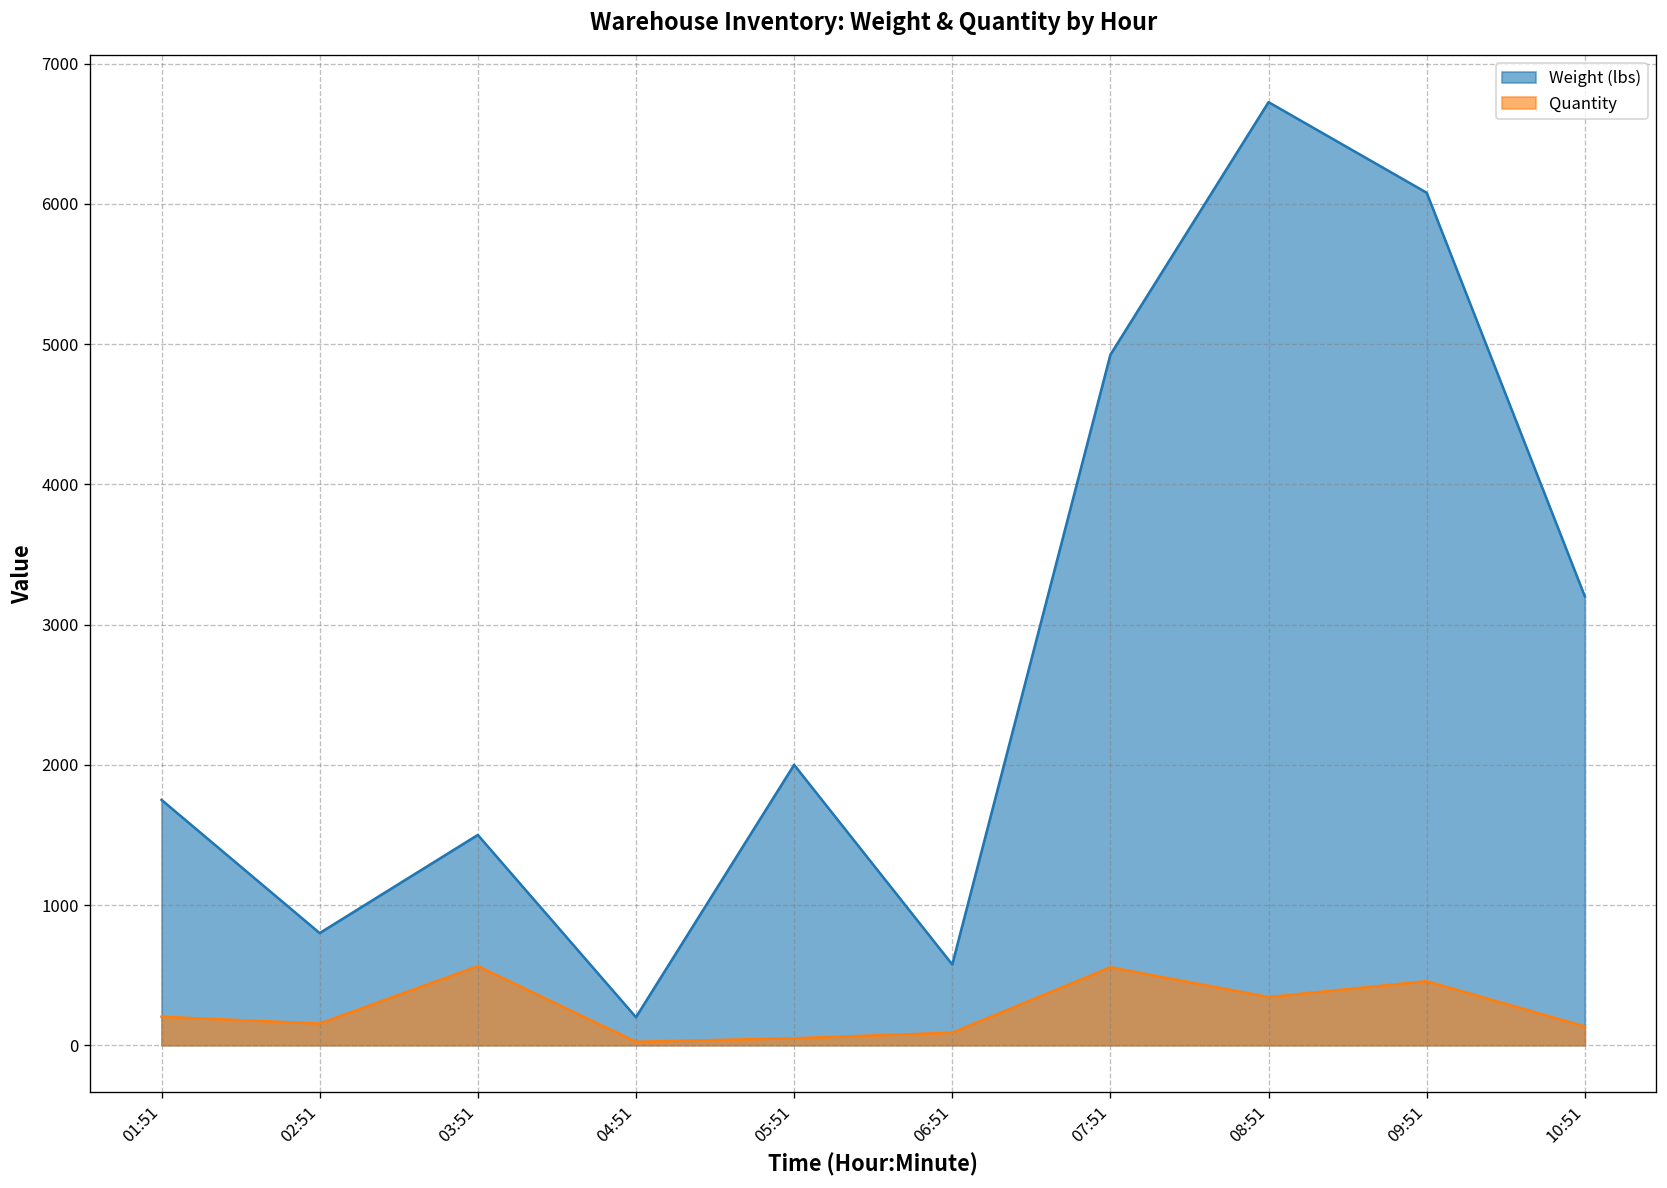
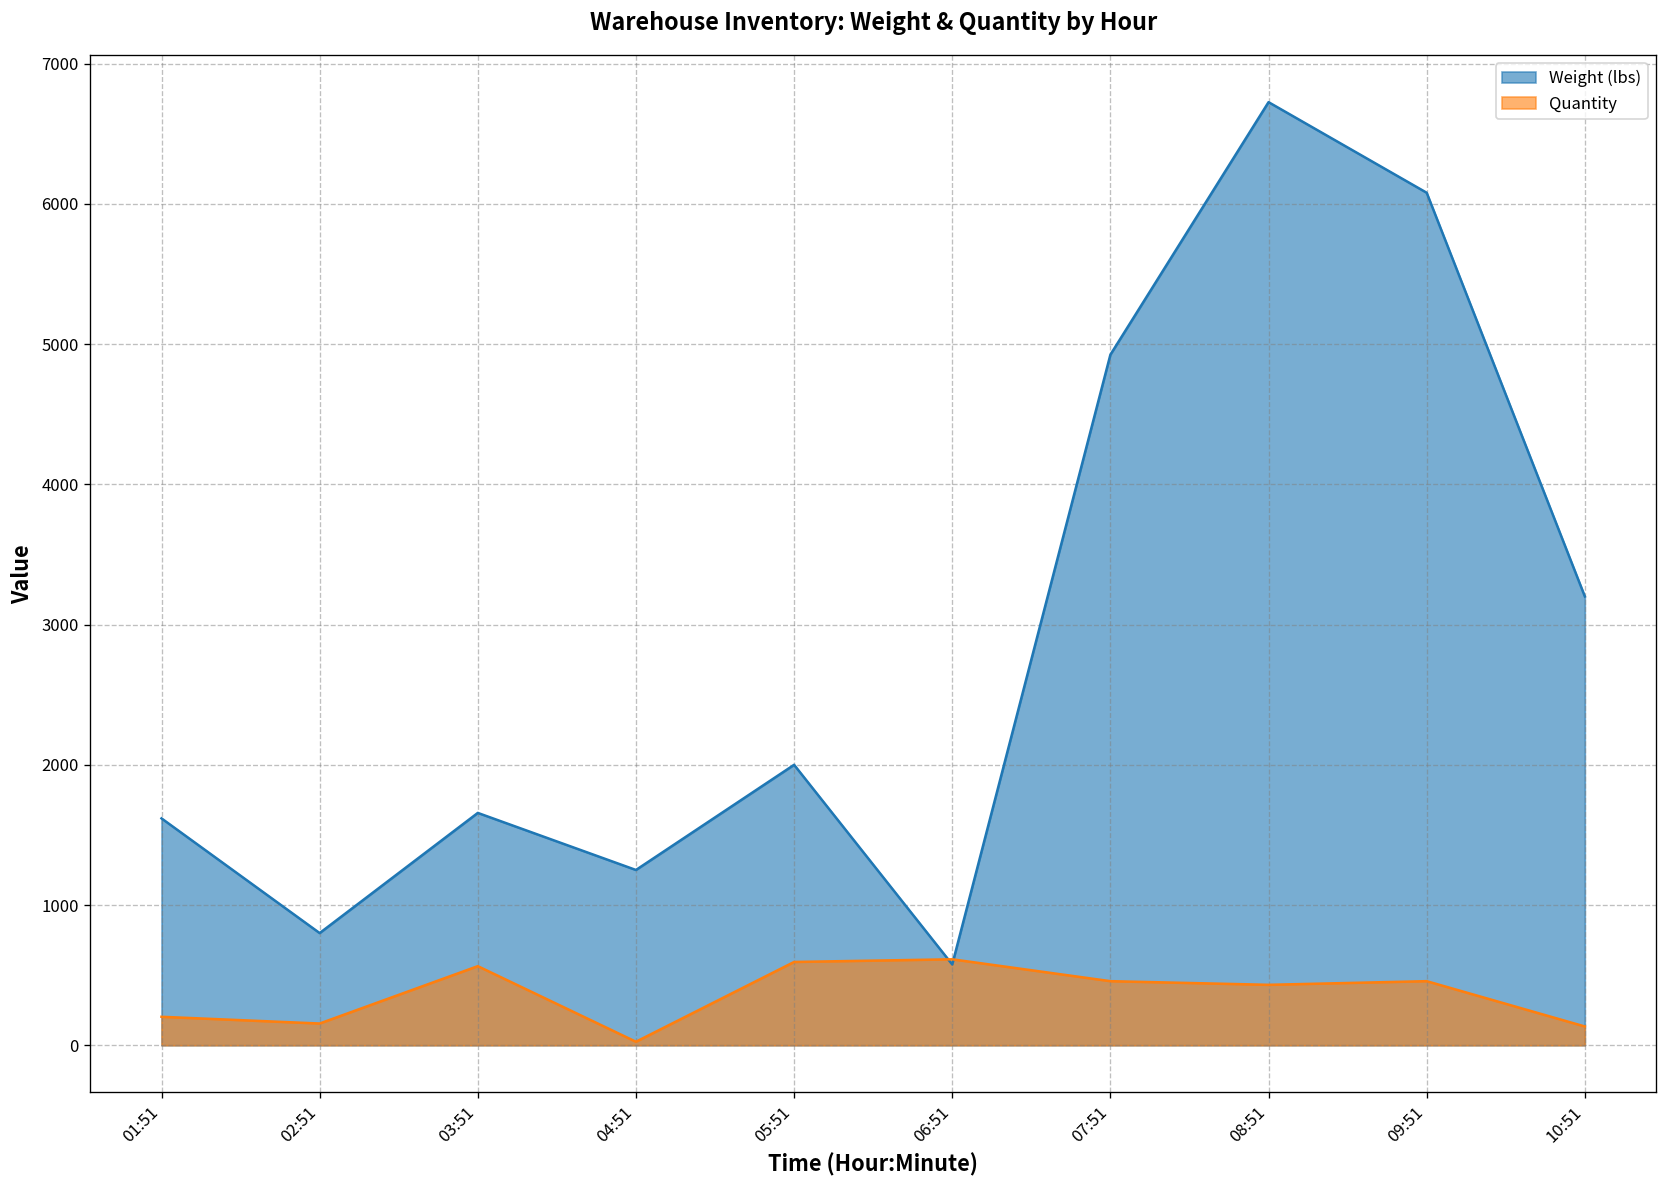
Weight (lbs), 01:51: 1750 -> 1620
Weight (lbs), 03:51: 1500 -> 1660
Weight (lbs), 04:51: 200 -> 1250
Quantity, 05:51: 50 -> 590
Quantity, 06:51: 90 -> 610
Quantity, 07:51: 560 -> 460
Quantity, 08:51: 340 -> 430
